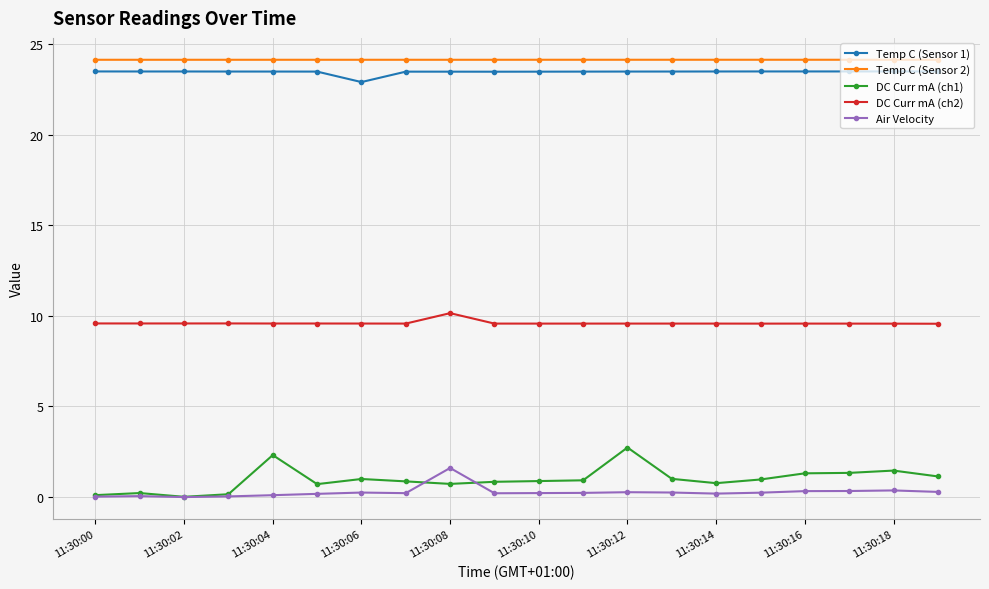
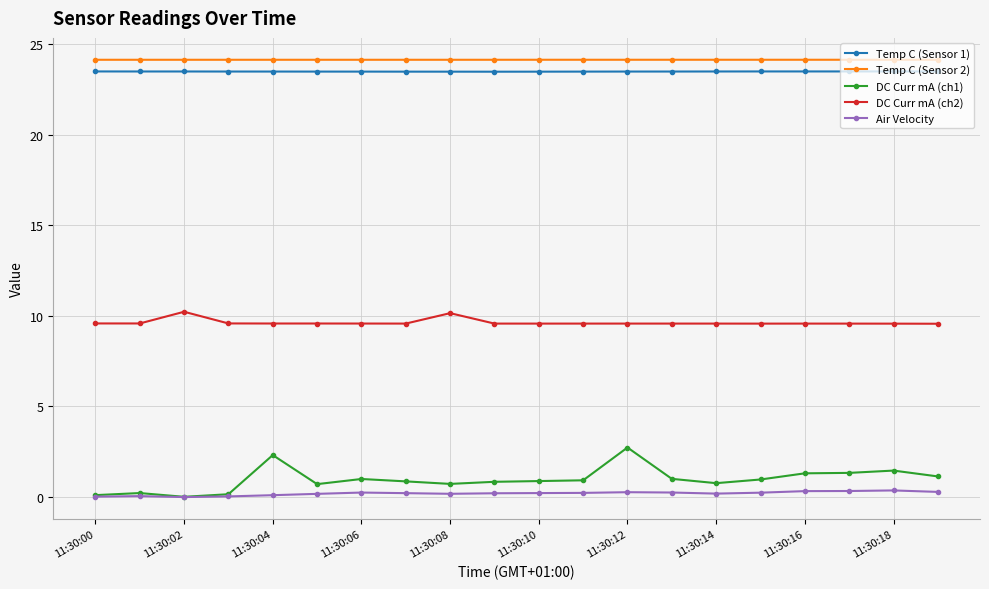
DC Curr mA (ch2), 11:30:02: 9.6 -> 10.2
Temp C (Sensor 1), 11:30:06: 22.9 -> 23.5
Air Velocity, 11:30:08: 1.6 -> 0.2
